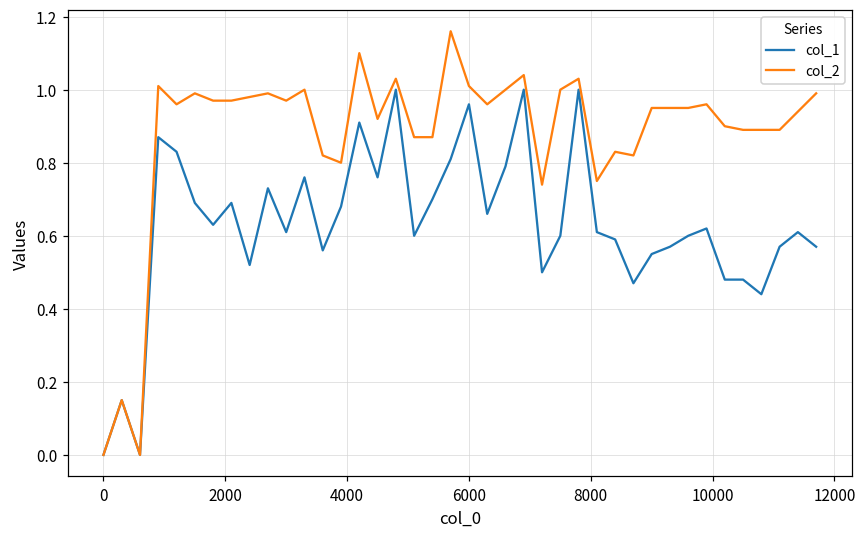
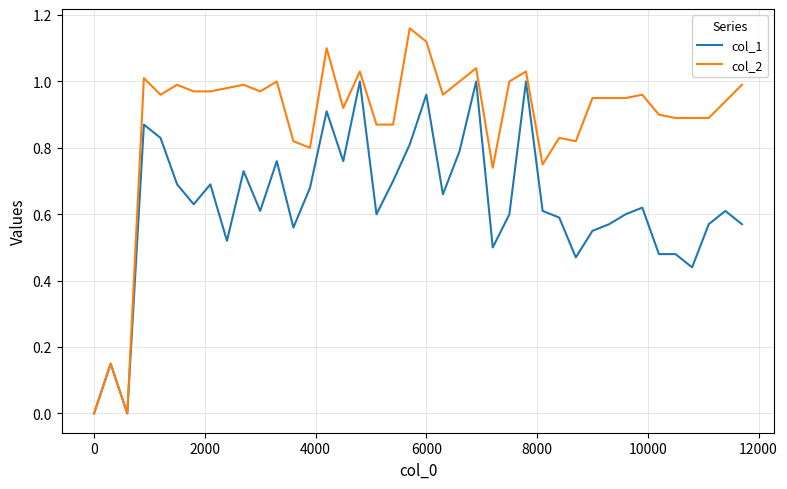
col_2, 6000: 1.01 -> 1.12
